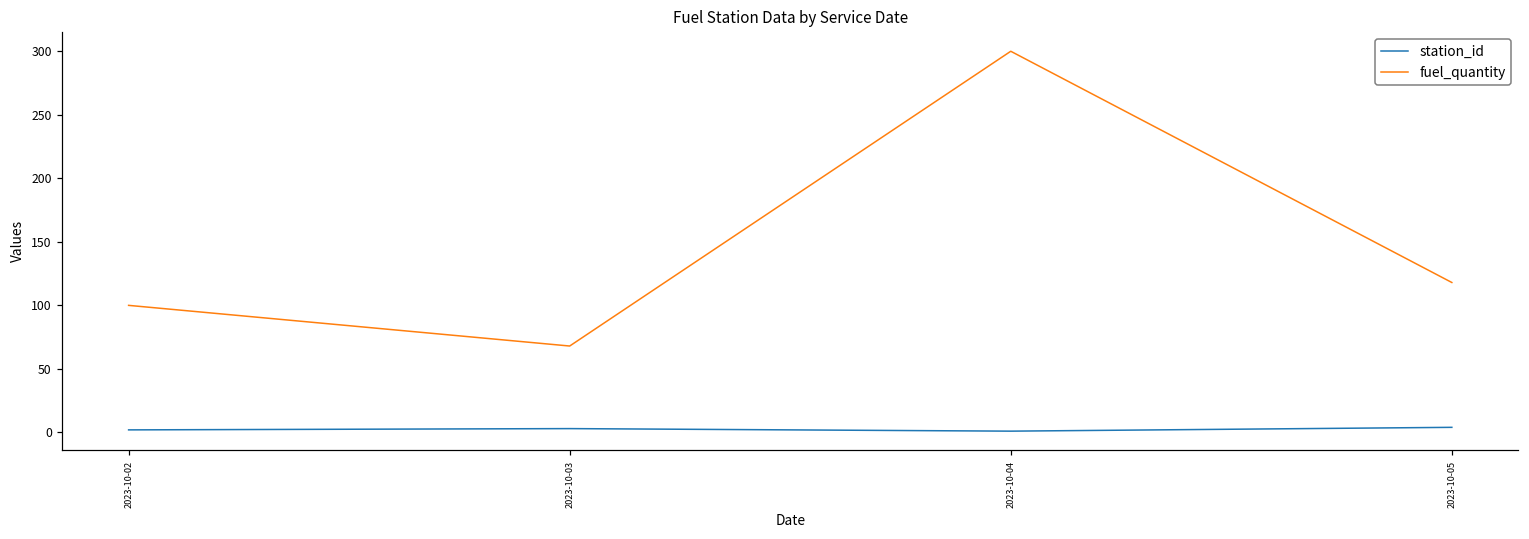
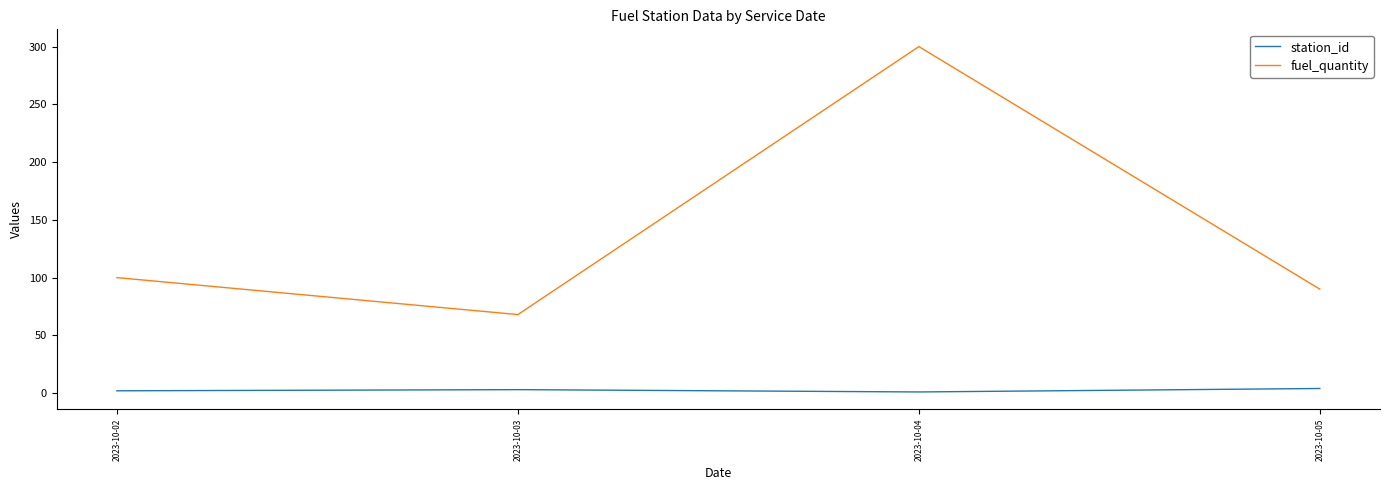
fuel_quantity, 2023-10-05: 118 -> 90
